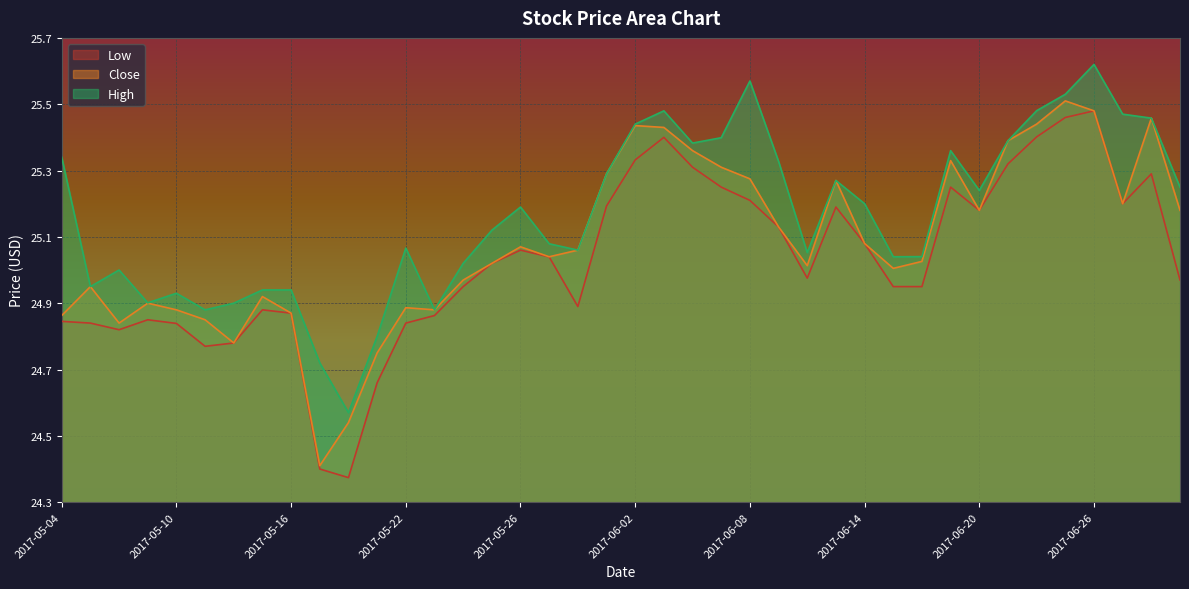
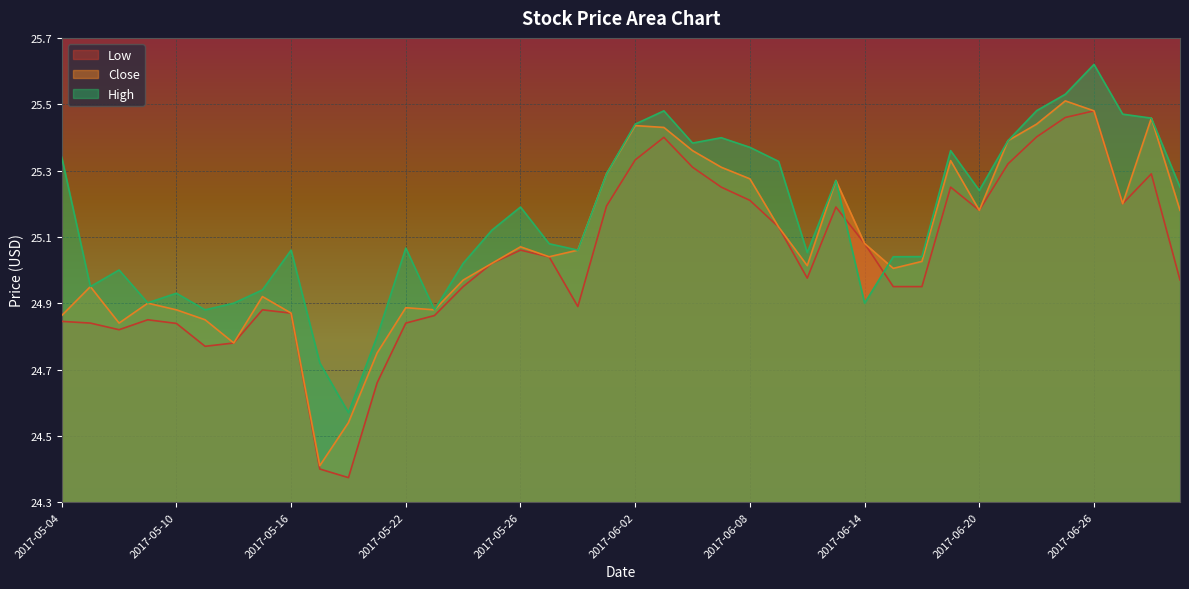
High, 2017-05-16: 24.94 -> 25.06
High, 2017-06-08: 25.57 -> 25.37
High, 2017-06-14: 25.2 -> 24.9
